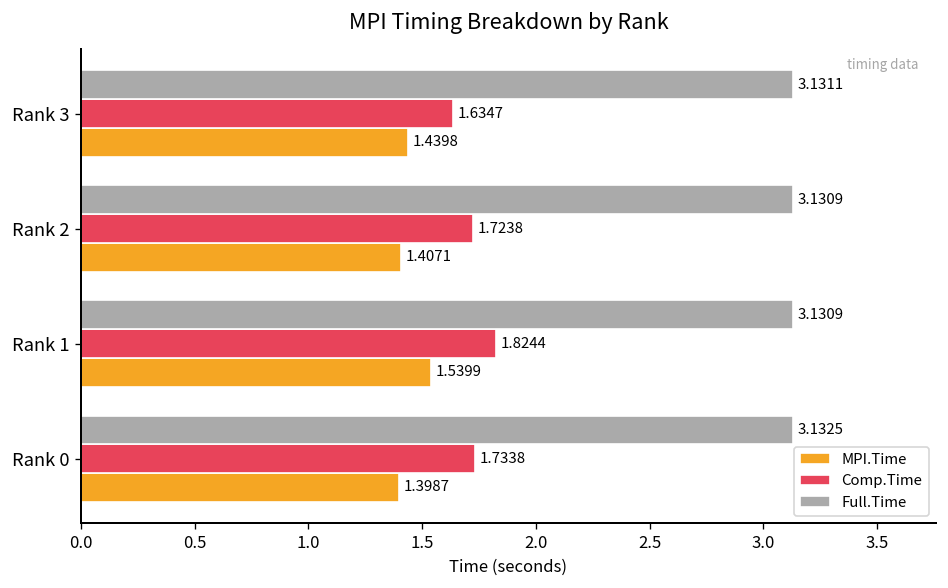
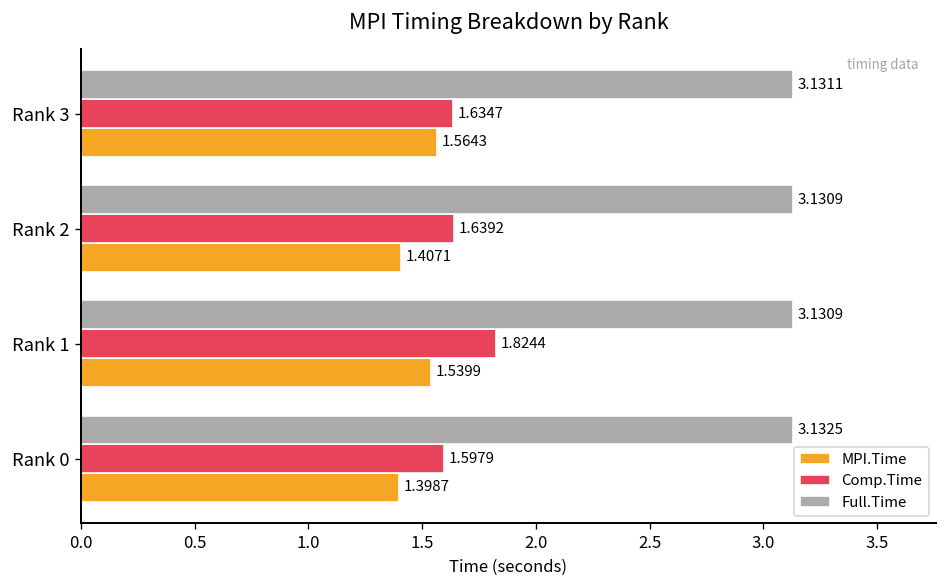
MPI.Time, Rank 3: 1.4398 -> 1.5643
Comp.Time, Rank 2: 1.7238 -> 1.6392
Comp.Time, Rank 0: 1.7338 -> 1.5979
